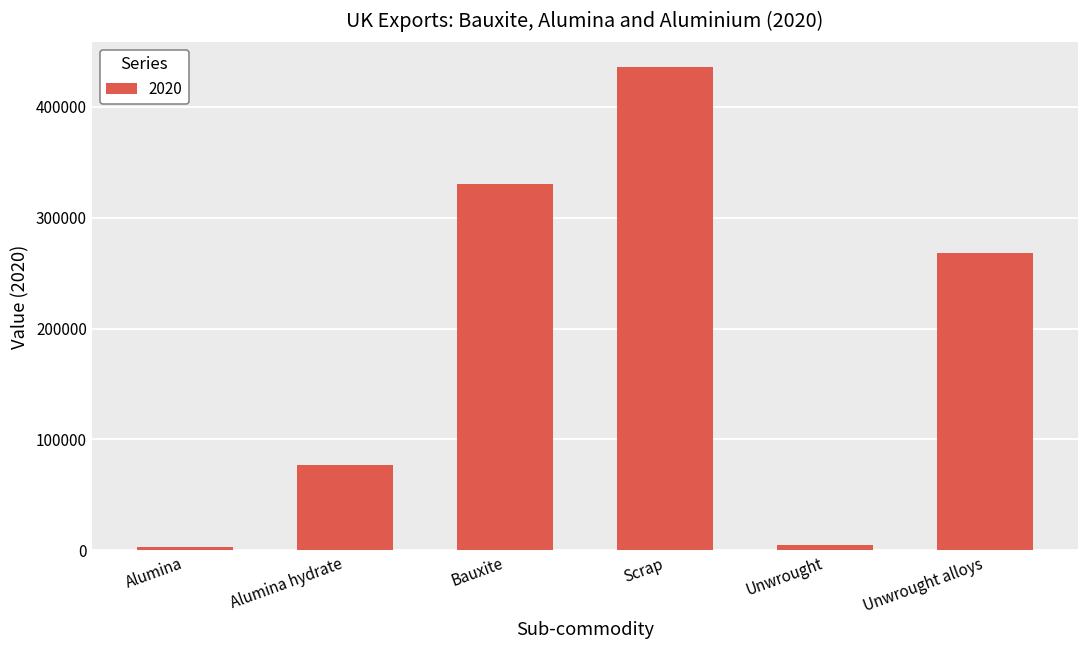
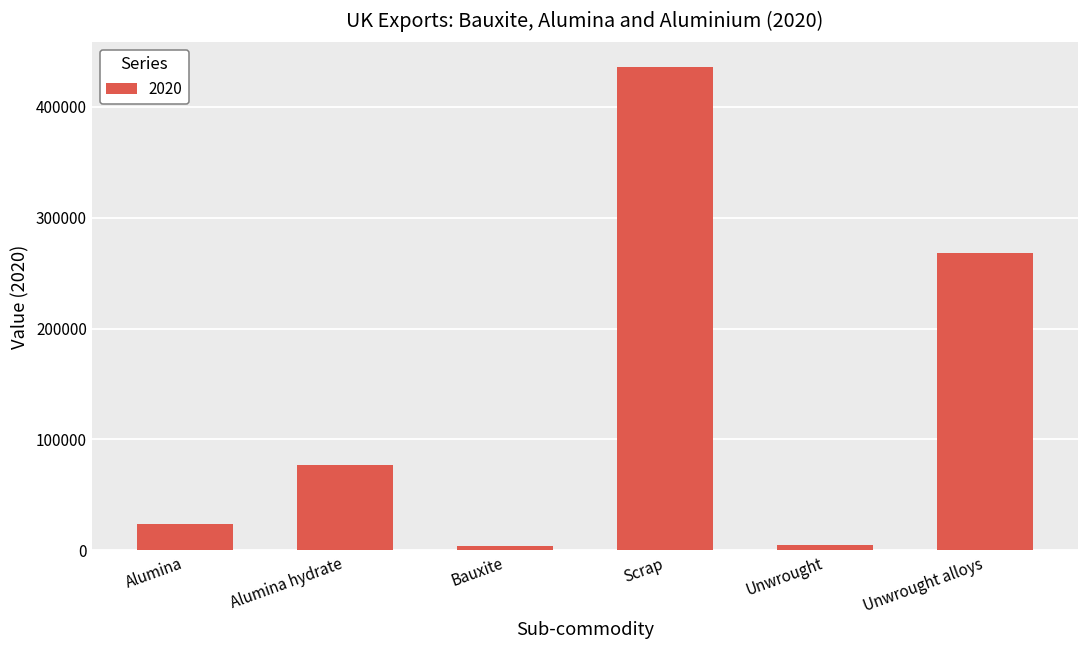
Alumina: 3000 -> 24000
Bauxite: 330000 -> 4000
